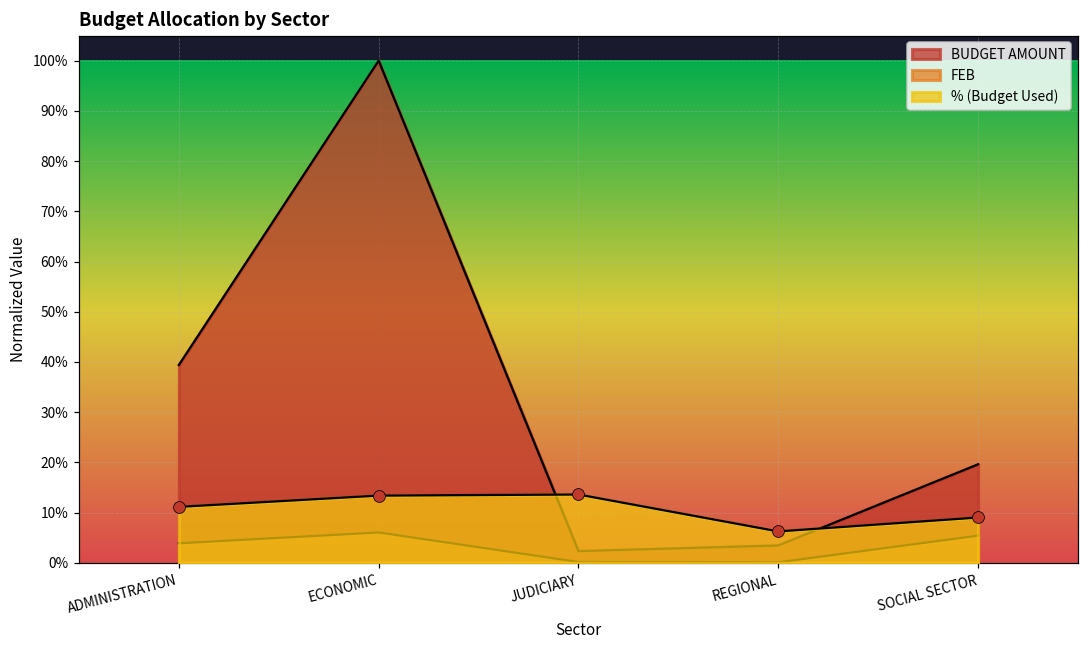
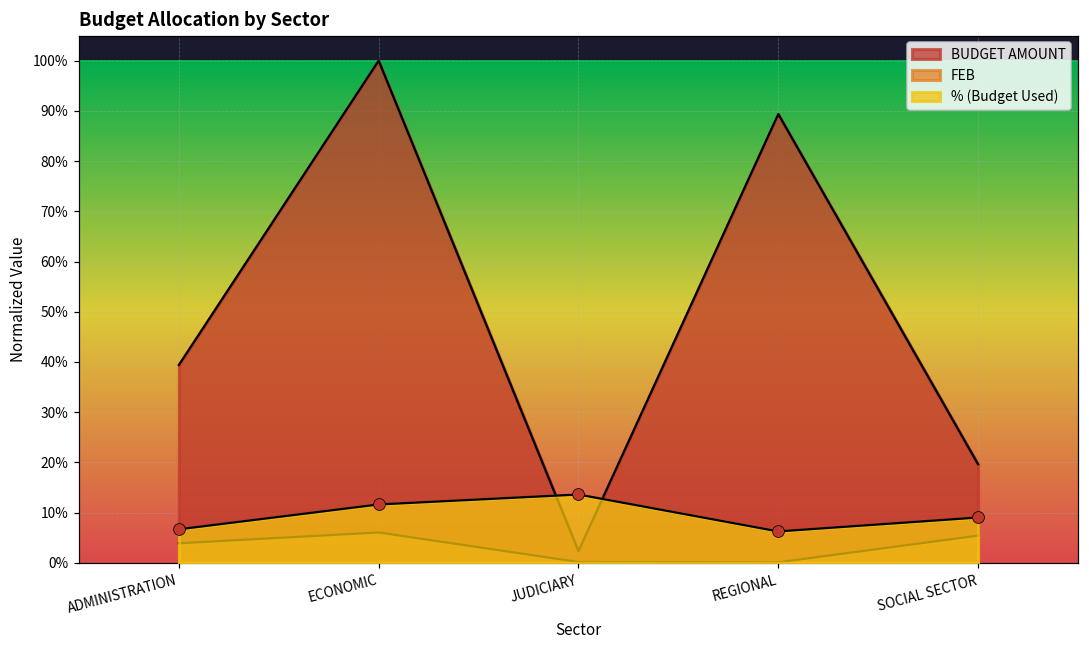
% (Budget Used), ADMINISTRATION: 11% -> 7%
% (Budget Used), ECONOMIC: 13% -> 12%
BUDGET AMOUNT, REGIONAL: 3% -> 89%
